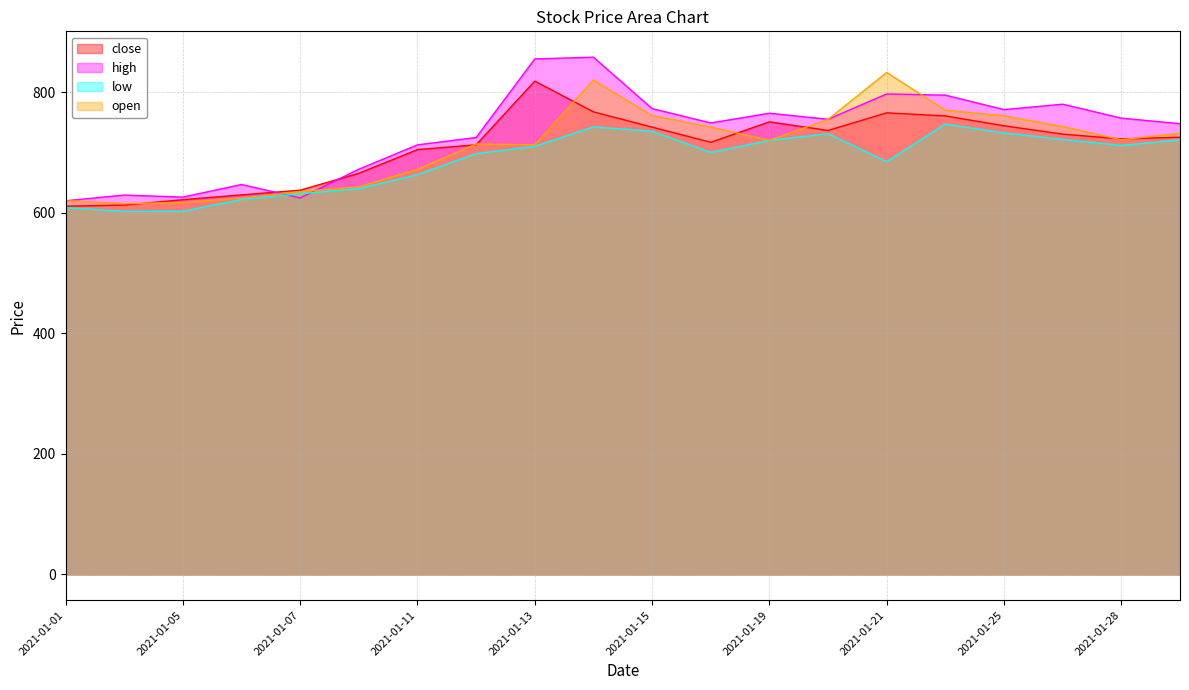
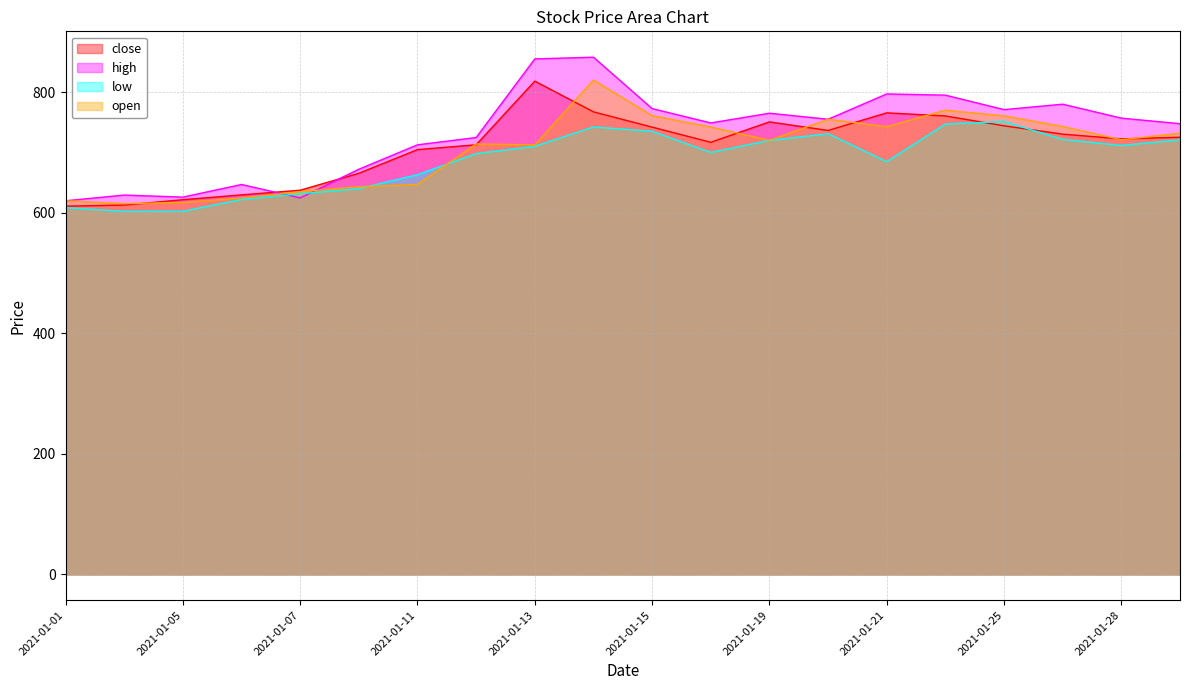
open, 2021-01-11: 670 -> 650
open, 2021-01-21: 830 -> 740
low, 2021-01-25: 730 -> 750
